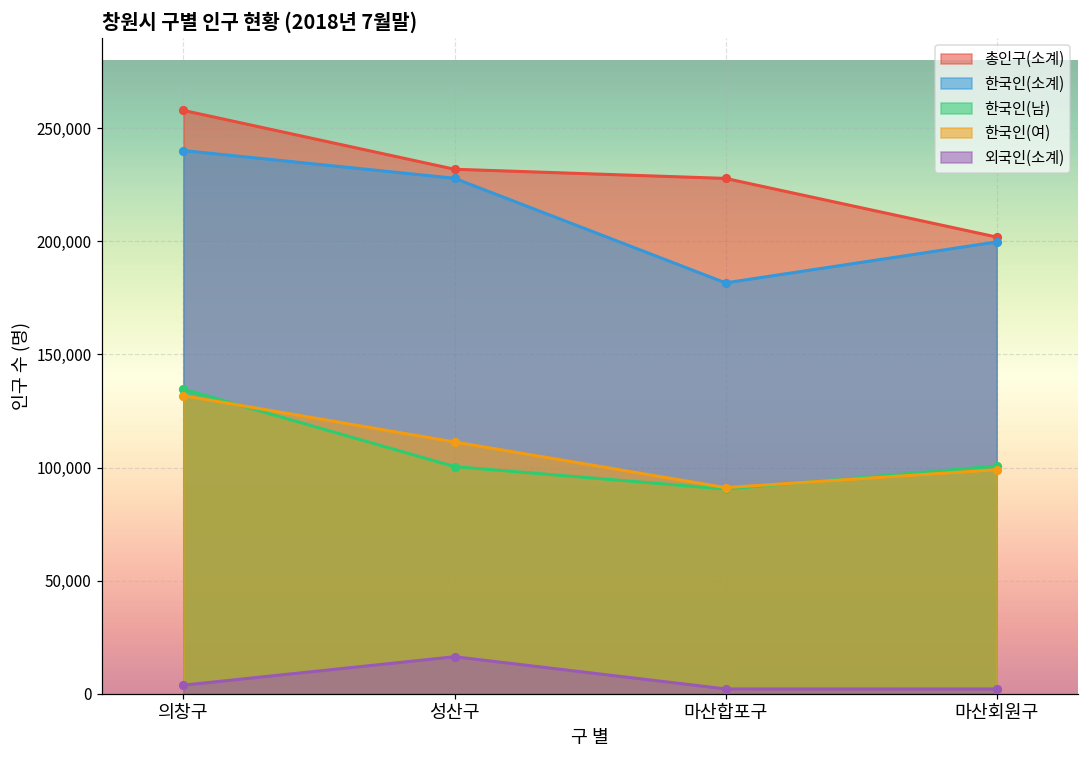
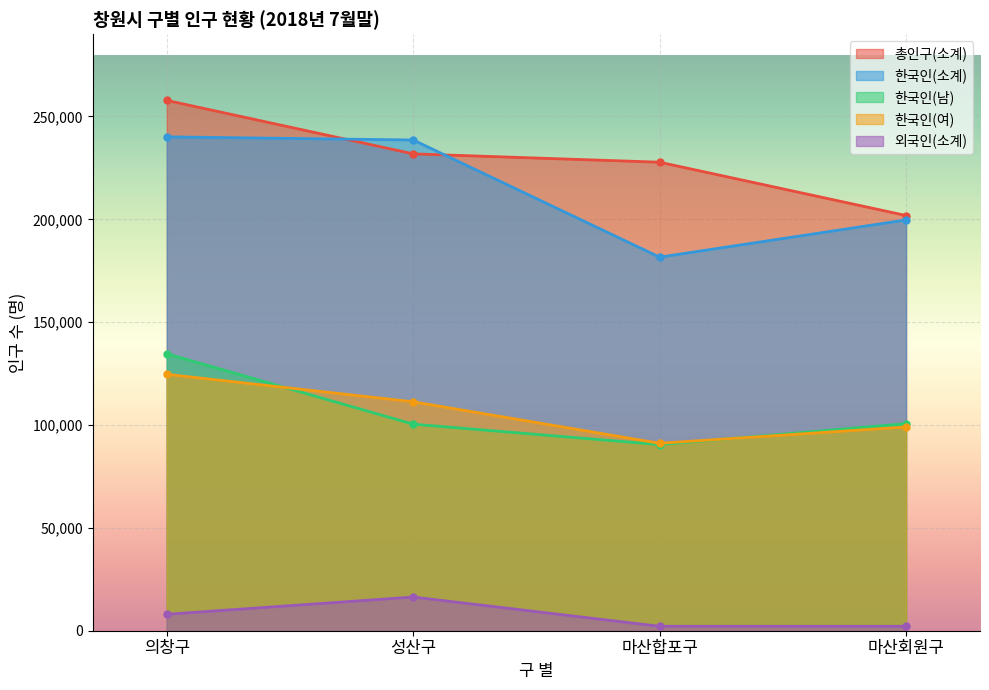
한국인(여), 의창구: 132,000 -> 125,000
외국인(소계), 의창구: 4,000 -> 8,000
한국인(소계), 성산구: 228,000 -> 239,000
